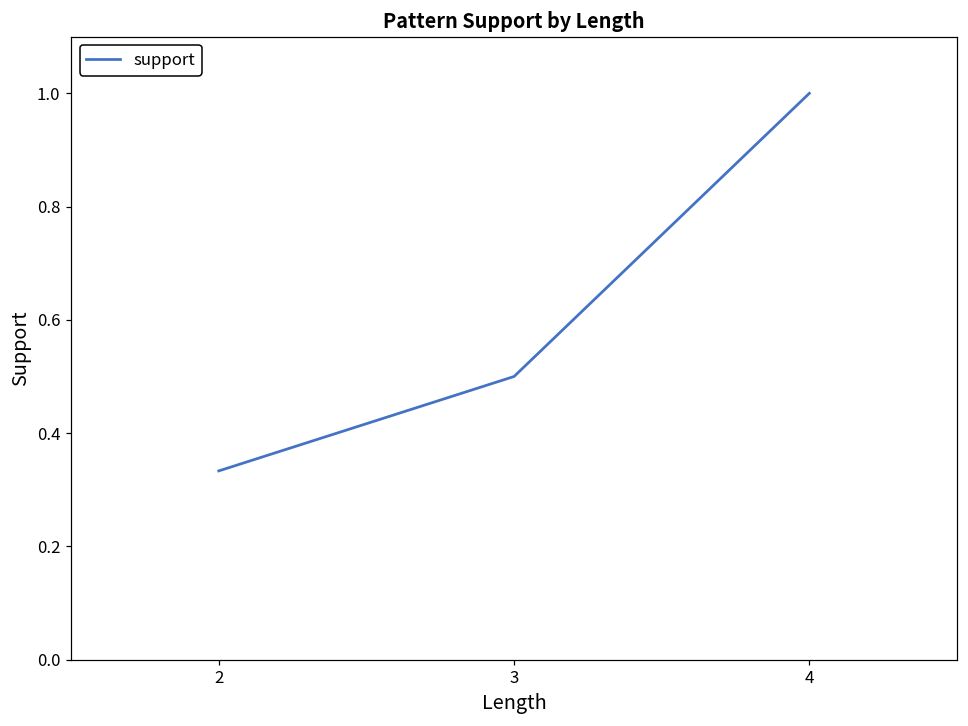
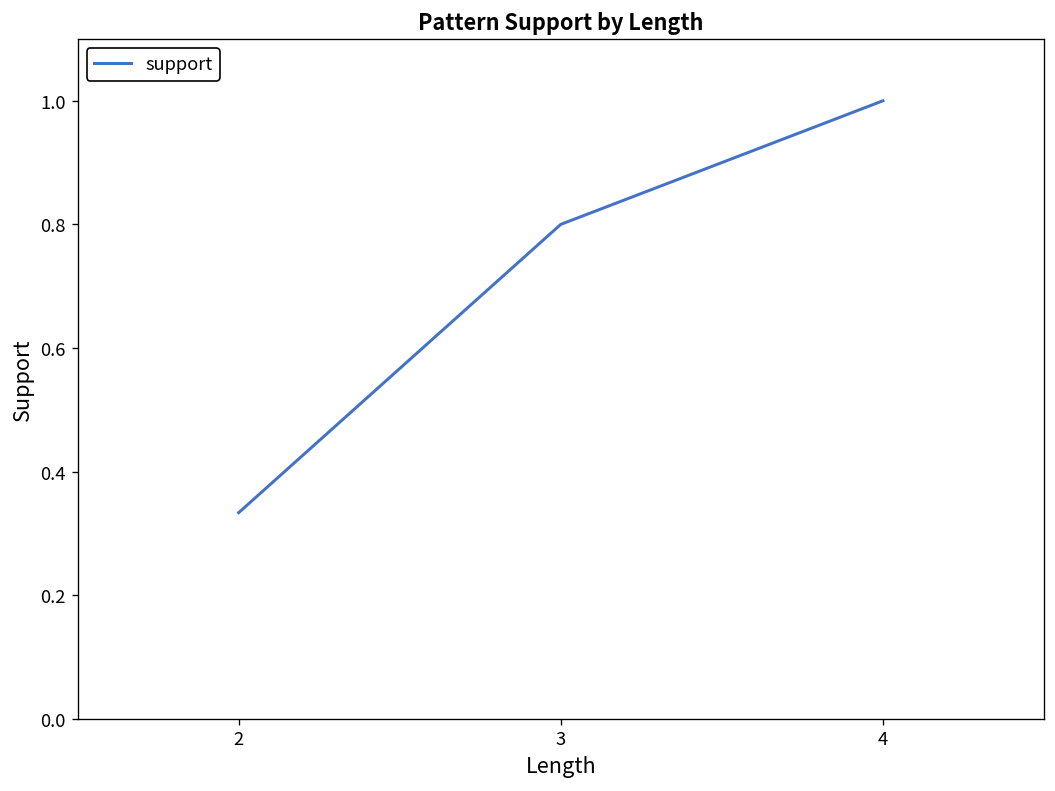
3: 0.5 -> 0.8
